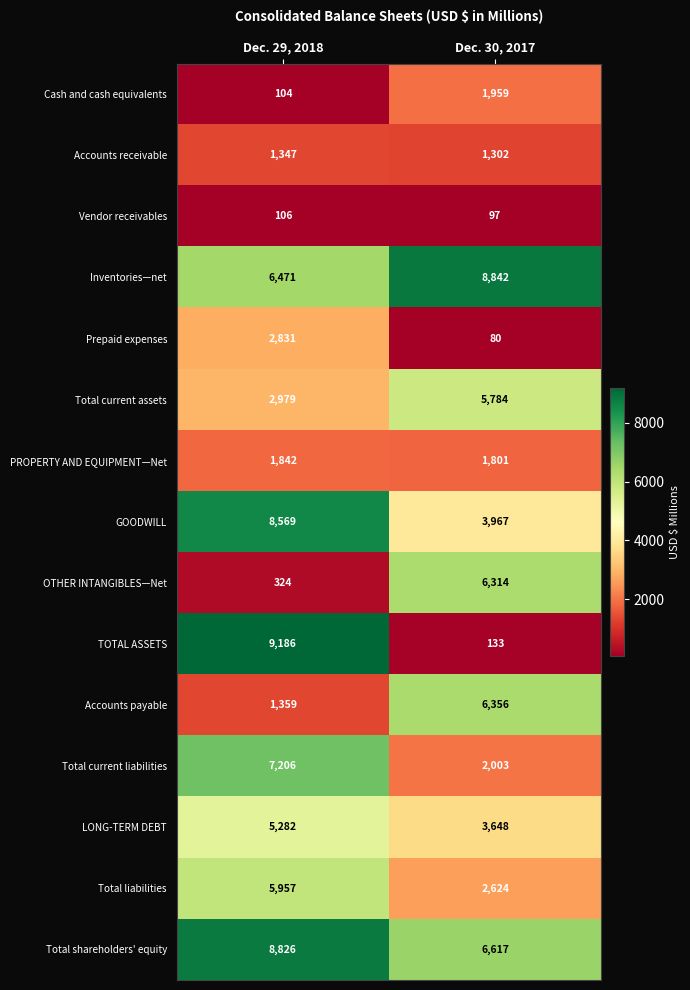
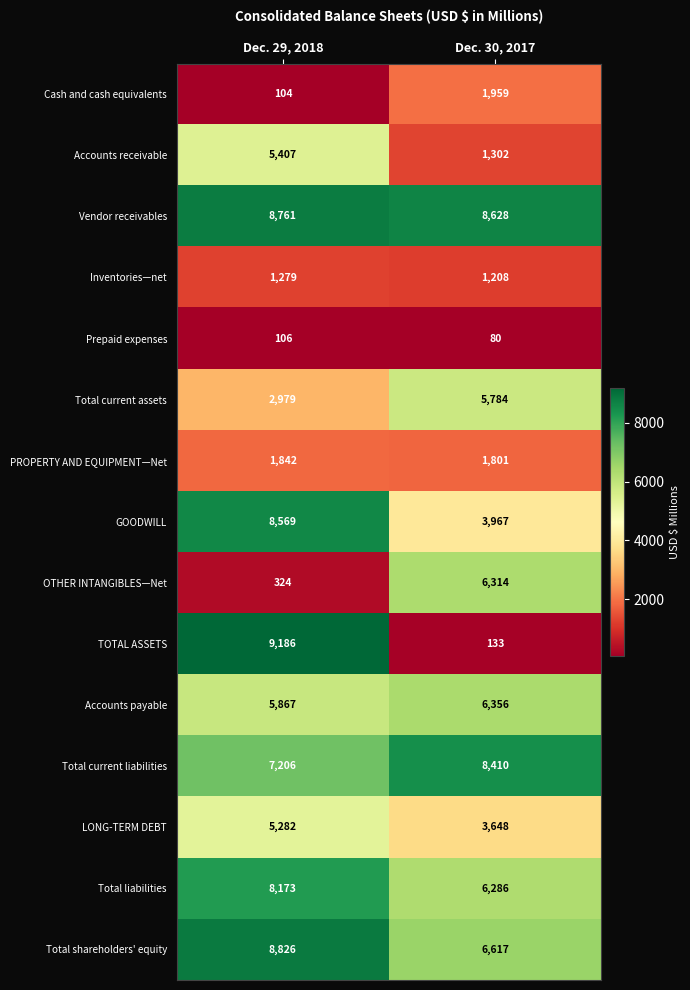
Accounts receivable, Dec. 29, 2018: 1,347 -> 5,407
Vendor receivables, Dec. 29, 2018: 106 -> 8,761
Vendor receivables, Dec. 30, 2017: 97 -> 8,628
Inventories—net, Dec. 29, 2018: 6,471 -> 1,279
Inventories—net, Dec. 30, 2017: 8,842 -> 1,208
Prepaid expenses, Dec. 29, 2018: 2,831 -> 106
Accounts payable, Dec. 29, 2018: 1,359 -> 5,867
Total current liabilities, Dec. 30, 2017: 2,003 -> 8,410
Total liabilities, Dec. 29, 2018: 5,957 -> 8,173
Total liabilities, Dec. 30, 2017: 2,624 -> 6,286
